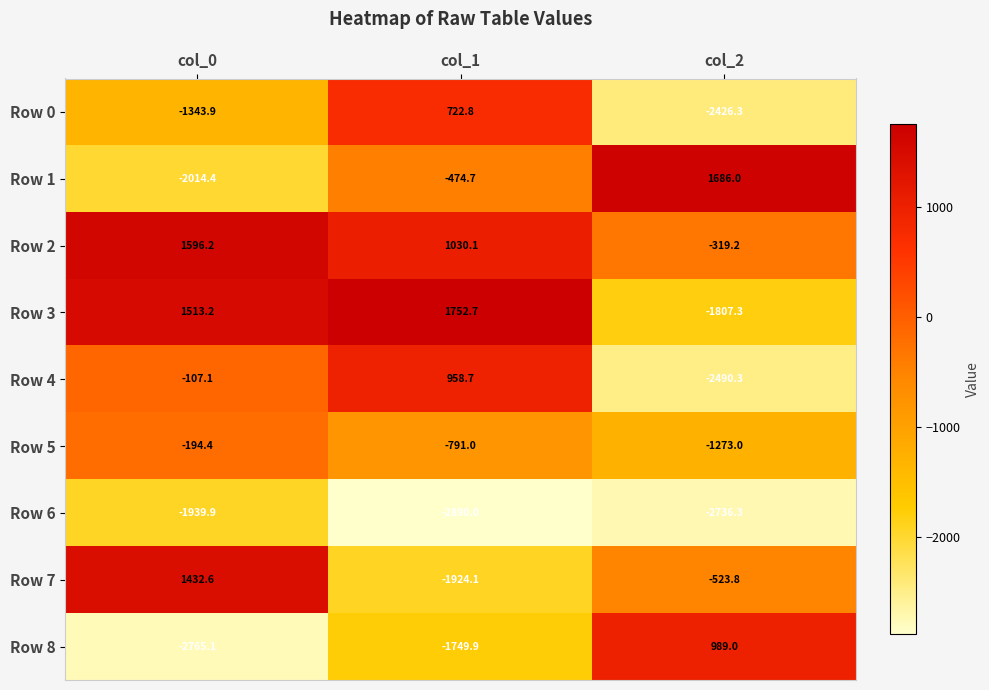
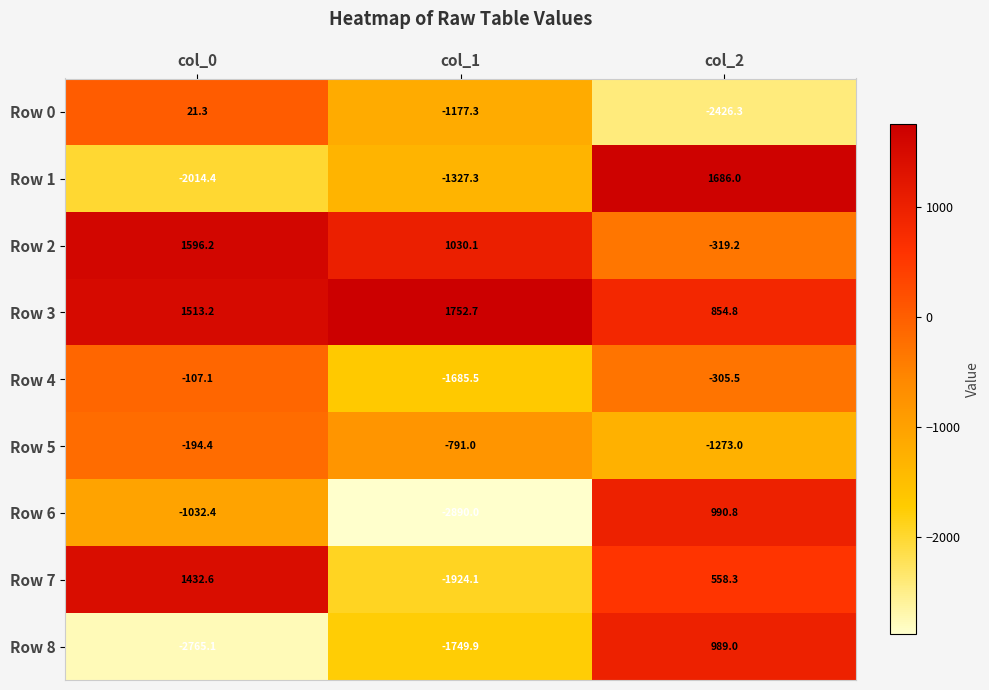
Row 0, col_0: -1343.9 -> 21.3
Row 0, col_1: 722.8 -> -1177.3
Row 1, col_1: -474.7 -> -1327.3
Row 3, col_2: -1807.3 -> 854.8
Row 4, col_1: 958.7 -> -1685.5
Row 4, col_2: -2490.3 -> -305.5
Row 6, col_0: -1939.9 -> -1032.4
Row 6, col_2: -2736.3 -> 990.8
Row 7, col_2: -523.8 -> 558.3
